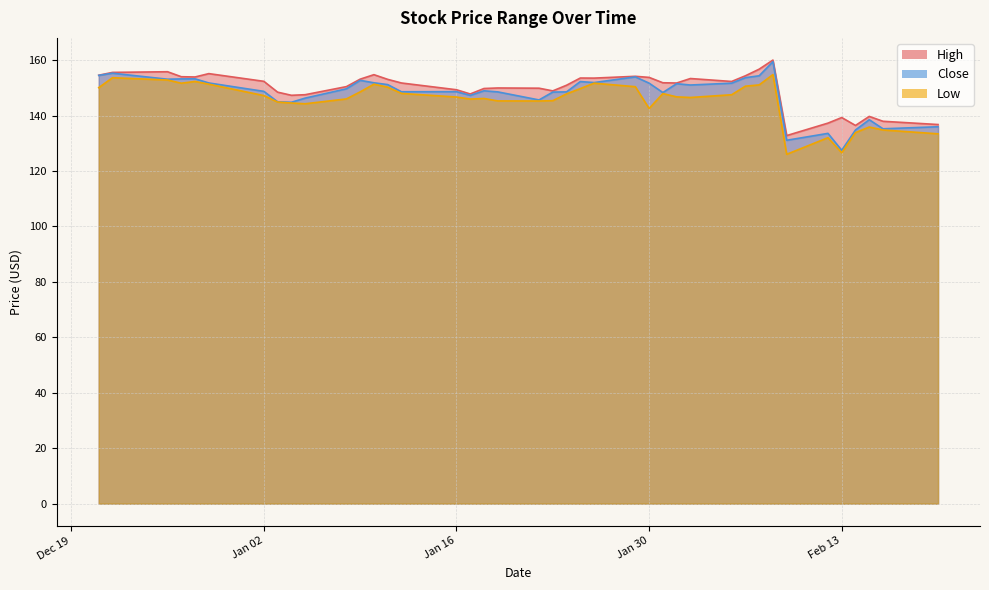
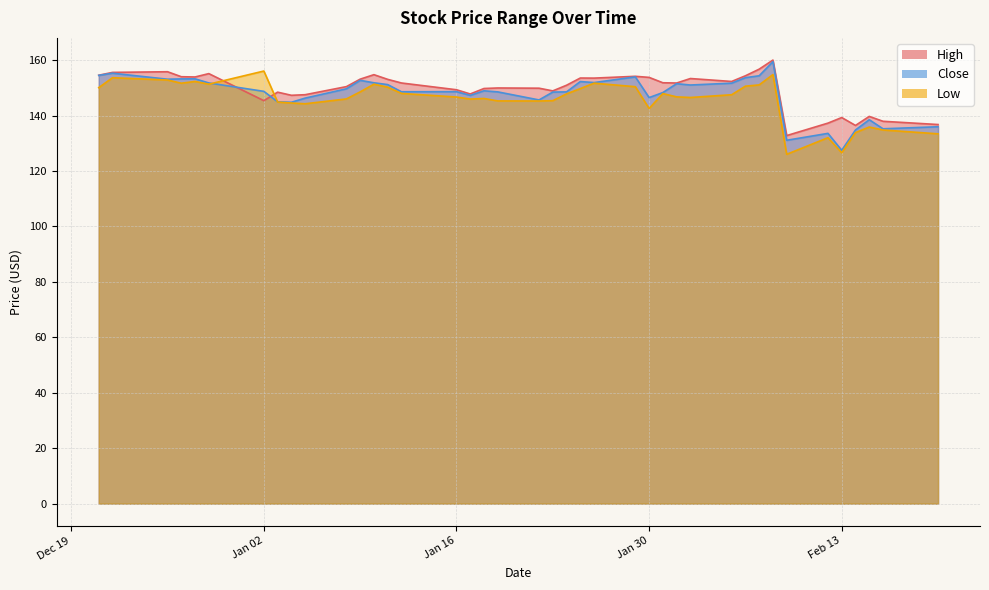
High, Jan 02: 152 -> 145
Low, Jan 02: 147 -> 156
Close, Jan 30: 152 -> 147
